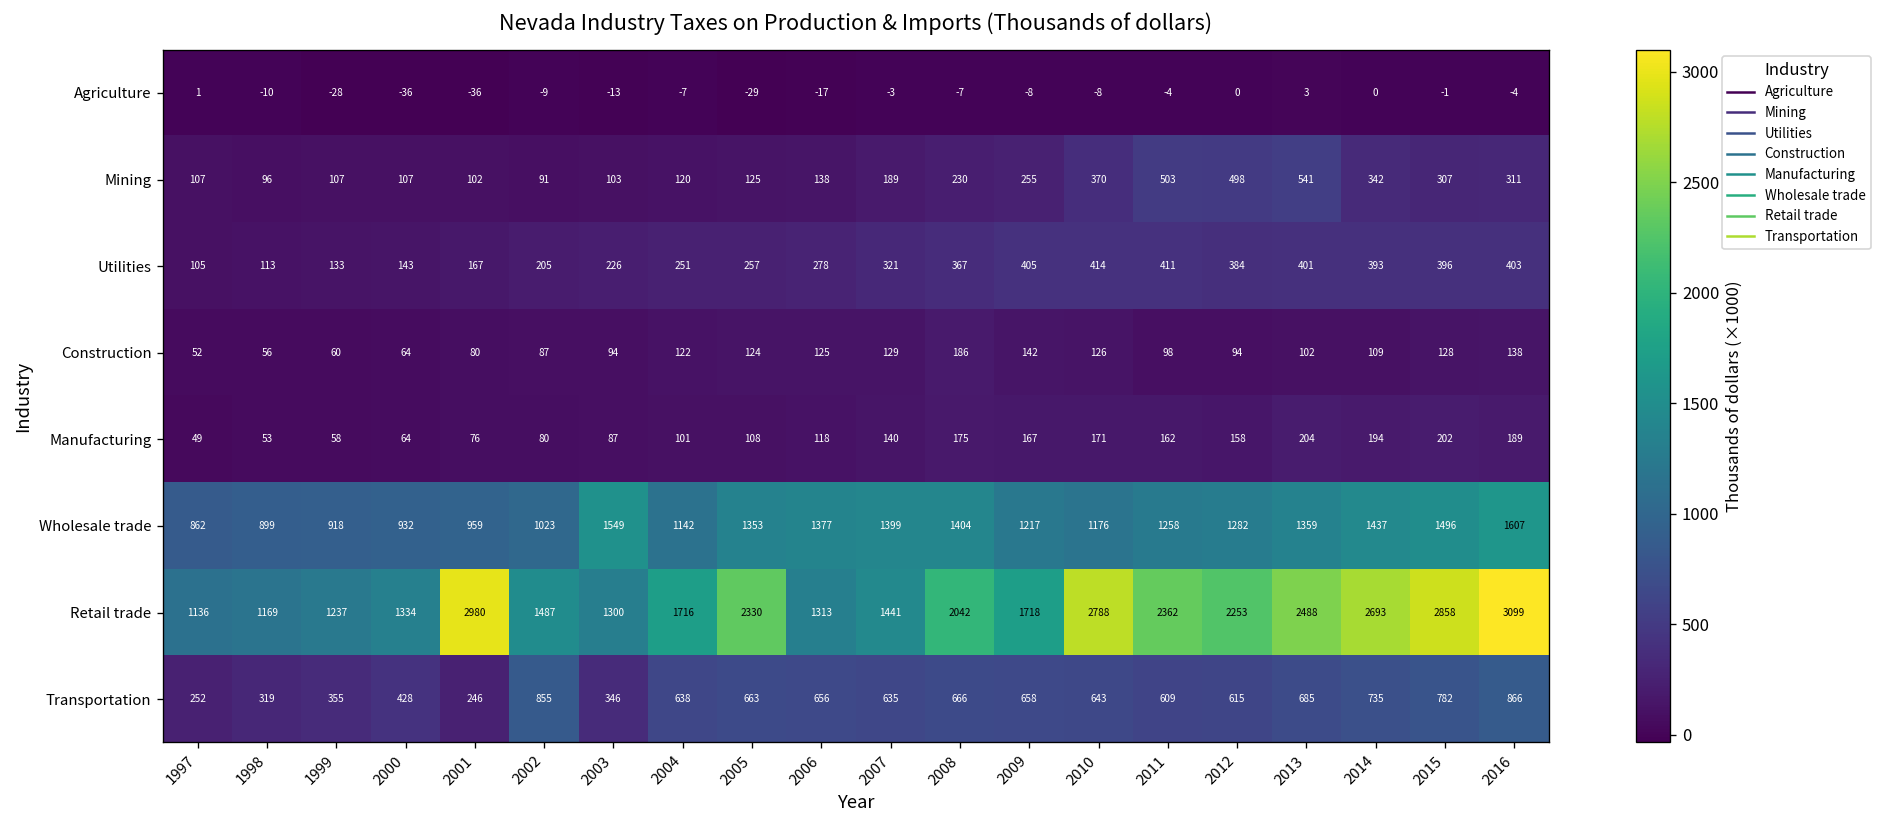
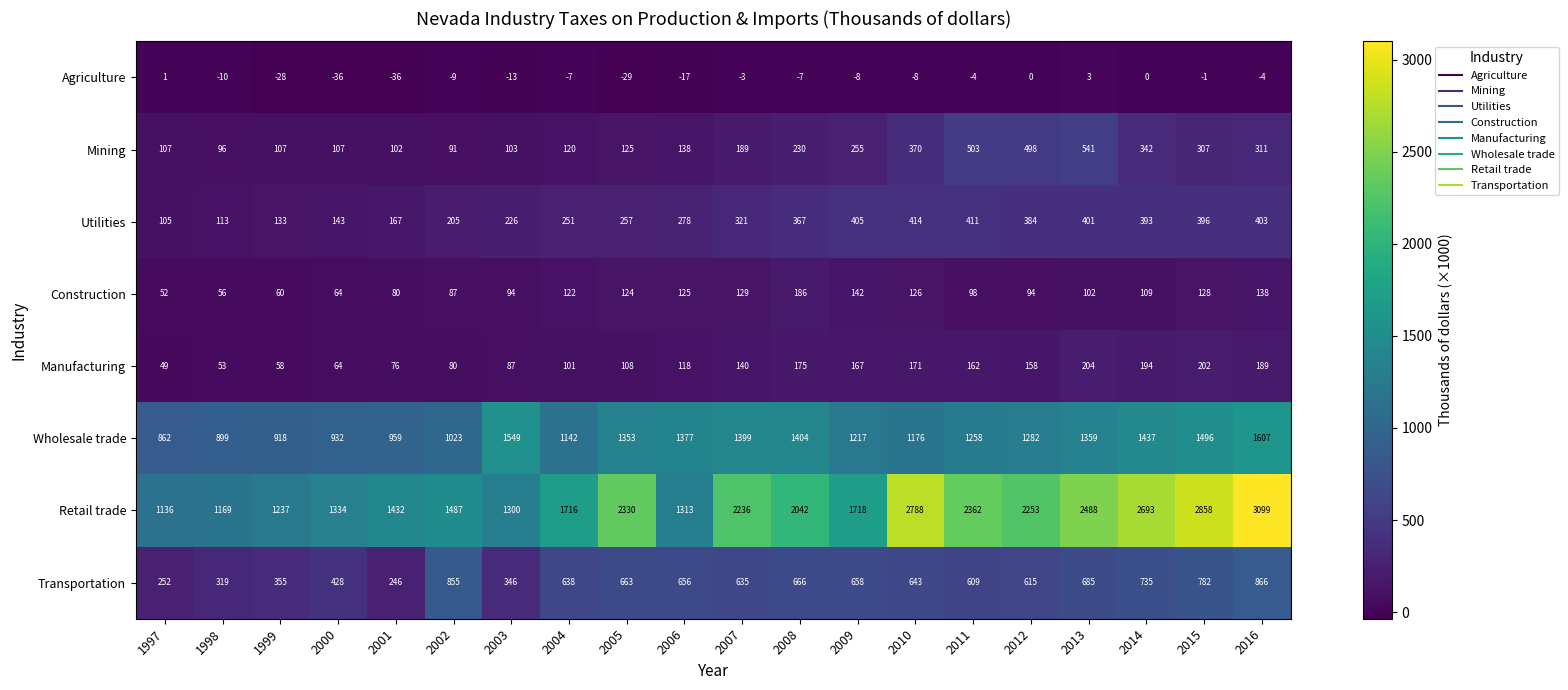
Retail trade, 2001: 2980 -> 1432
Retail trade, 2007: 1441 -> 2236
